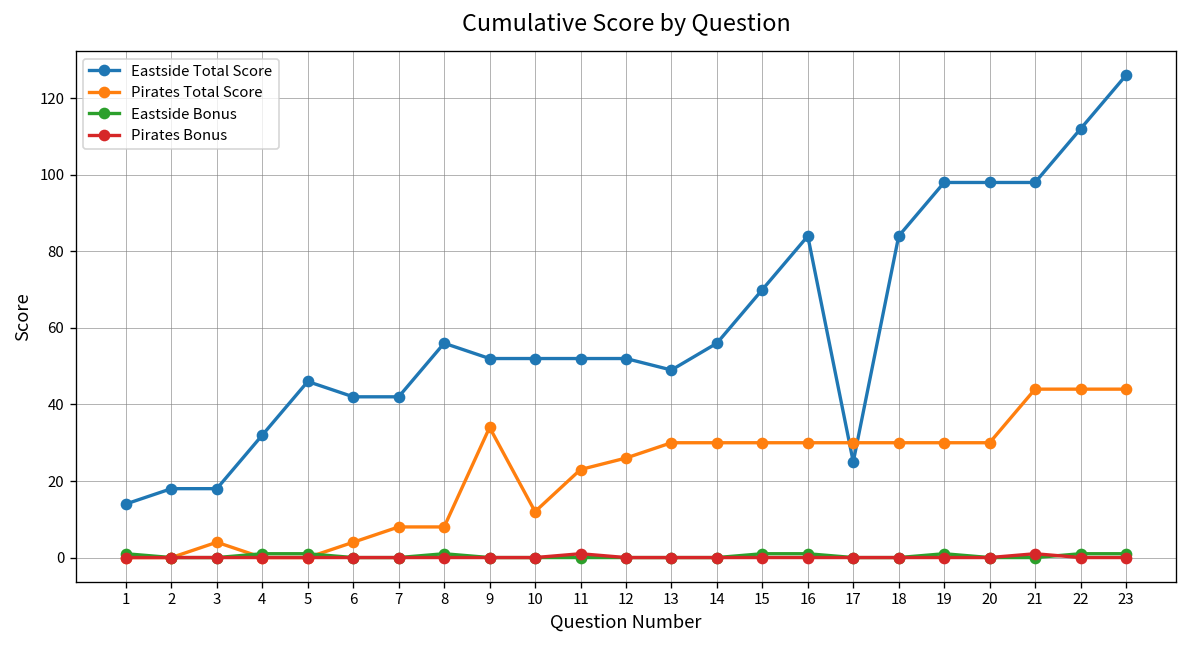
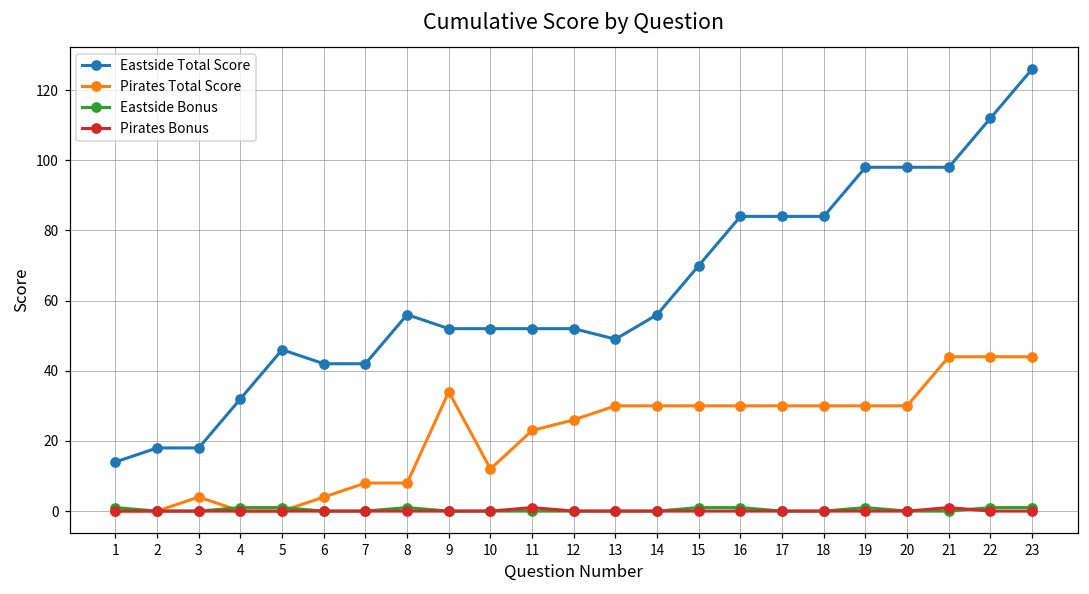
Eastside Total Score, 17: 25 -> 84
